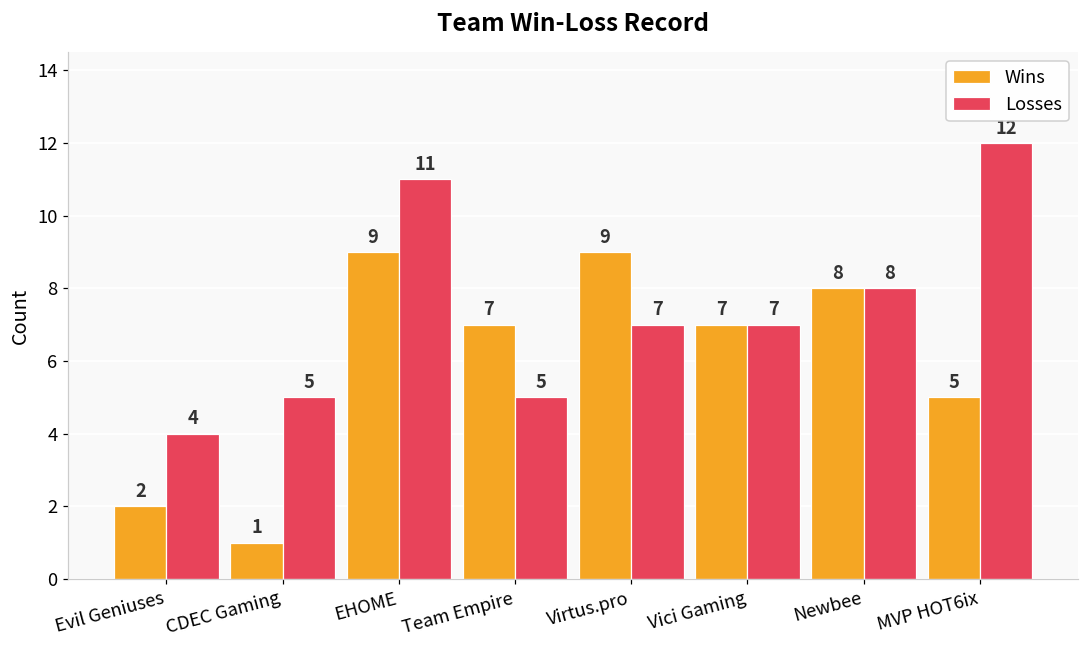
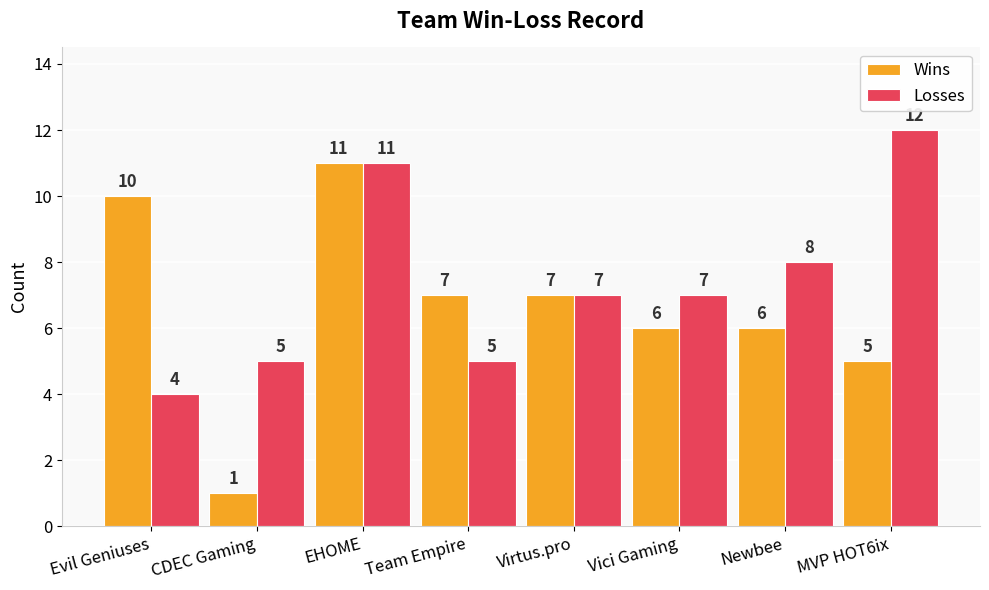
Wins, Evil Geniuses: 2 -> 10
Wins, EHOME: 9 -> 11
Wins, Virtus.pro: 9 -> 7
Wins, Vici Gaming: 7 -> 6
Wins, Newbee: 8 -> 6
